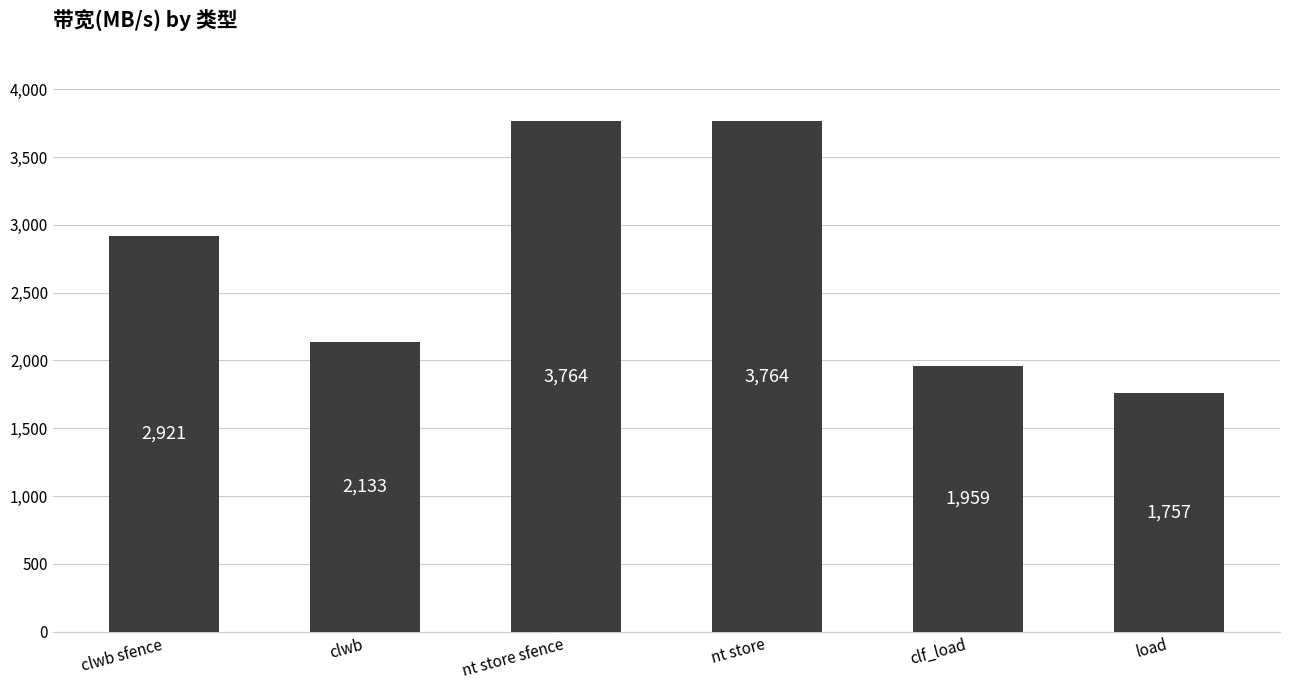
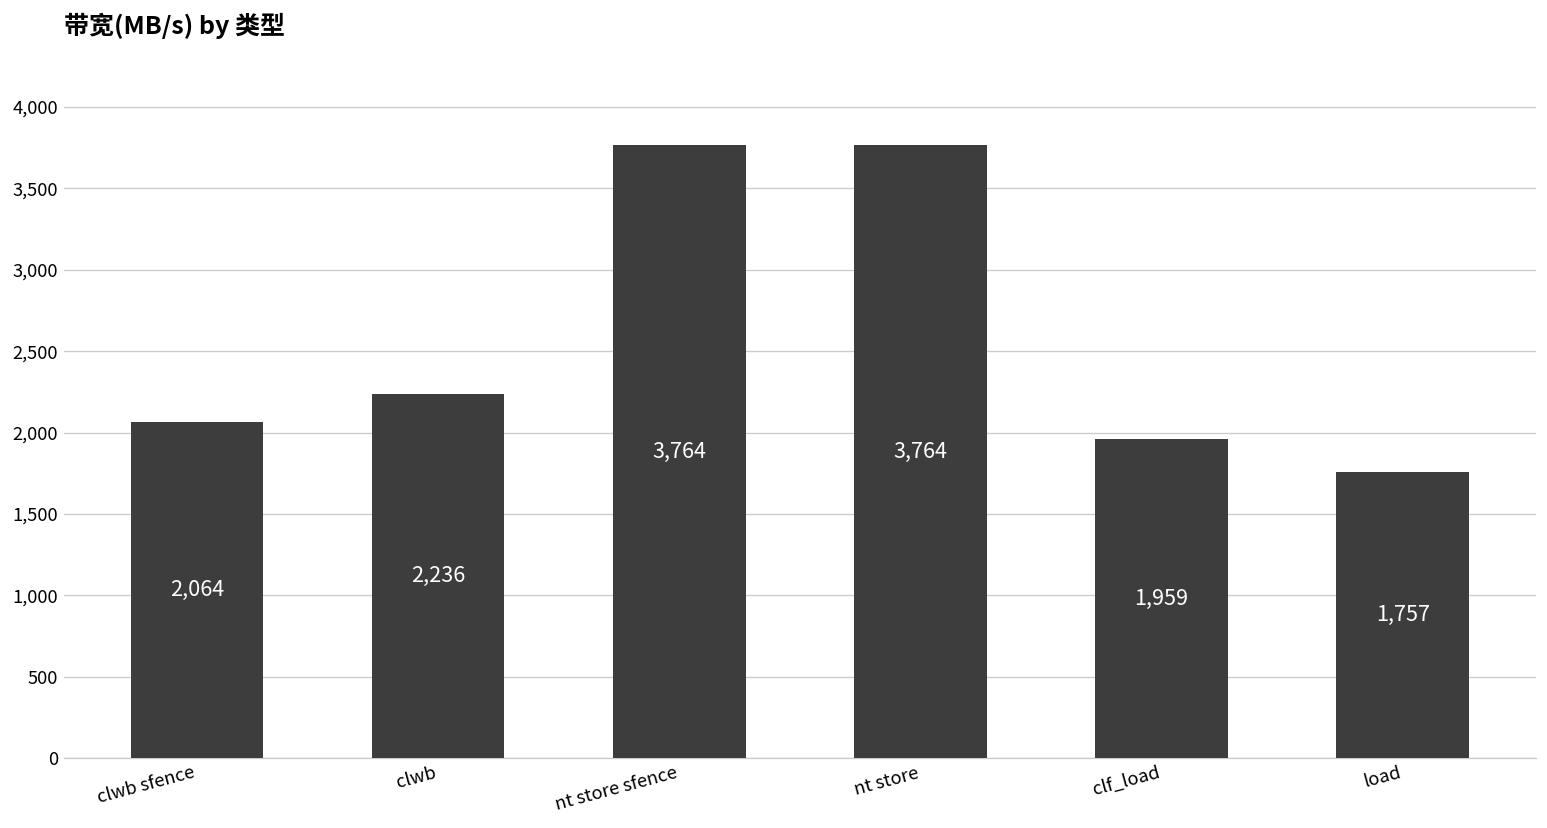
clwb sfence: 2,921 -> 2,064
clwb: 2,133 -> 2,236
